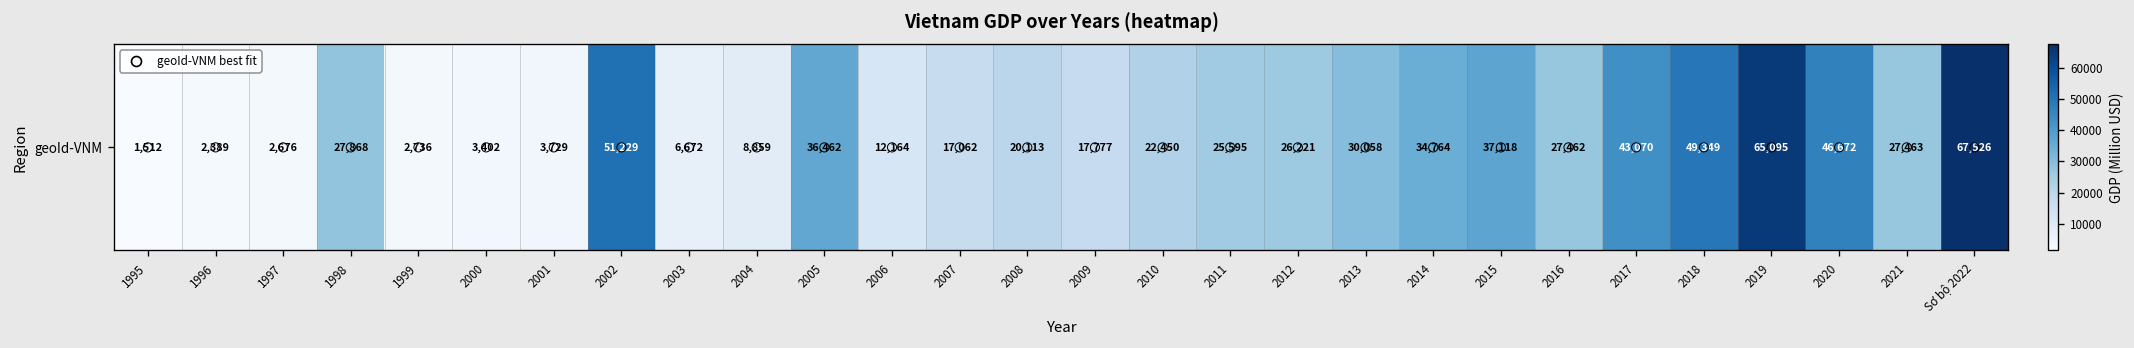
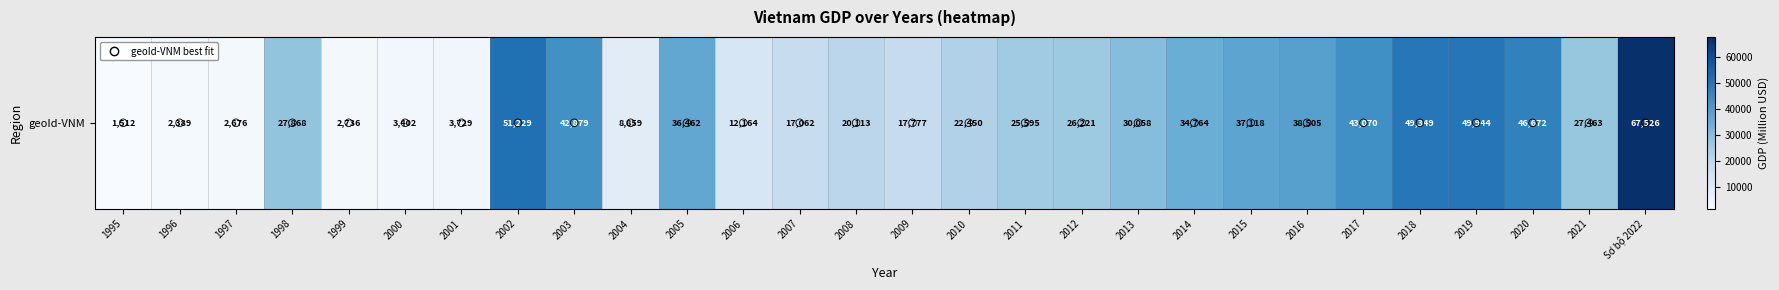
geoId-VNM, 2003: 6,672 -> 42,879
geoId-VNM, 2016: 27,462 -> 38,505
geoId-VNM, 2019: 65,095 -> 49,944
